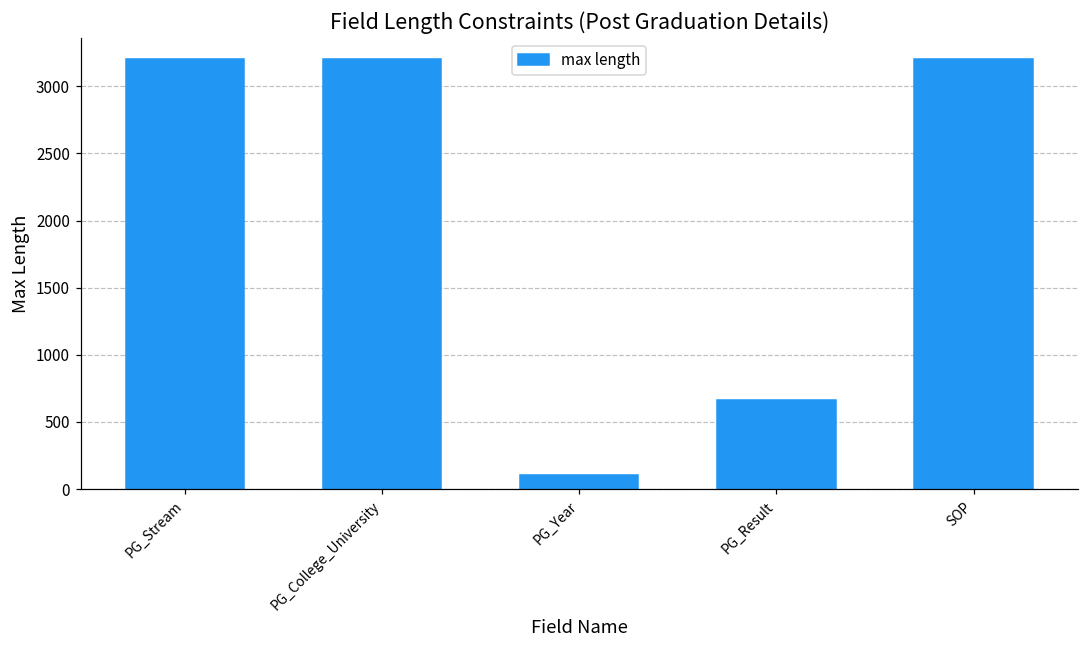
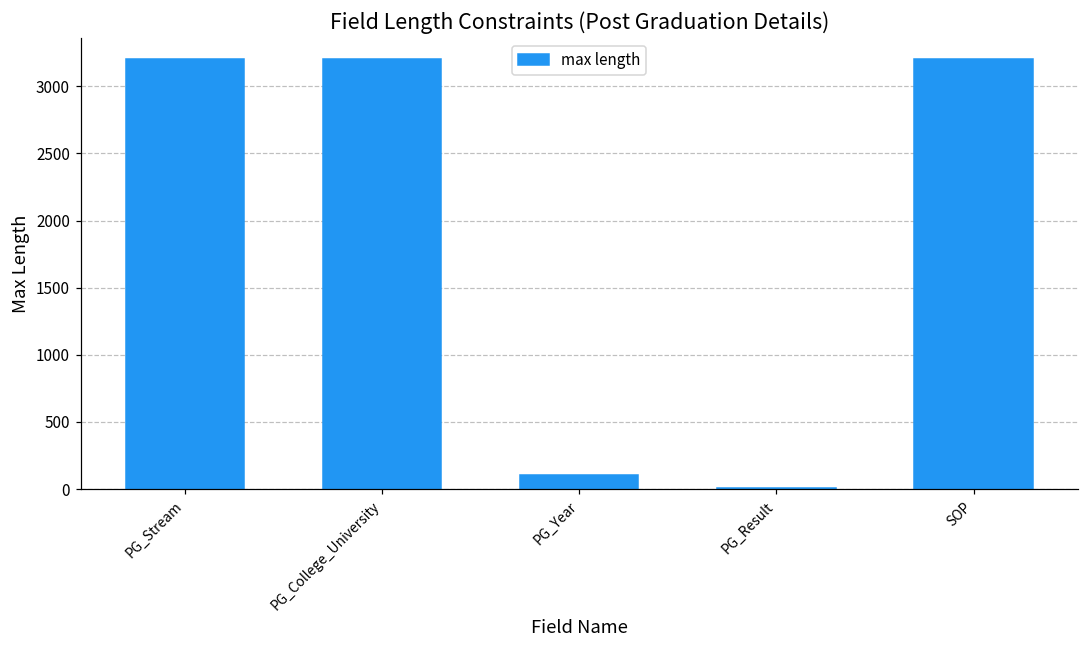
PG_Result: 660 -> 10
